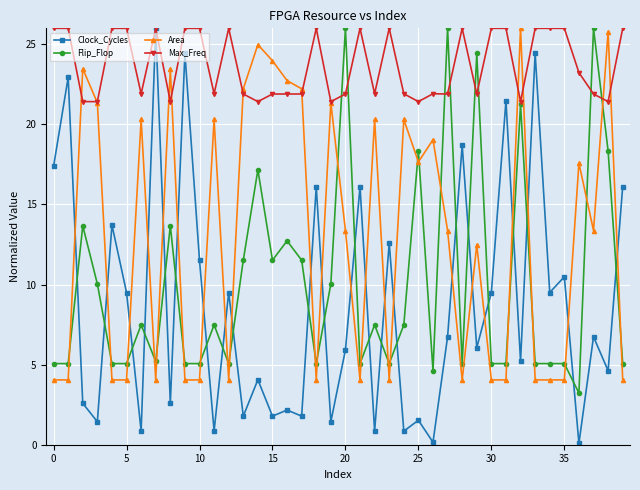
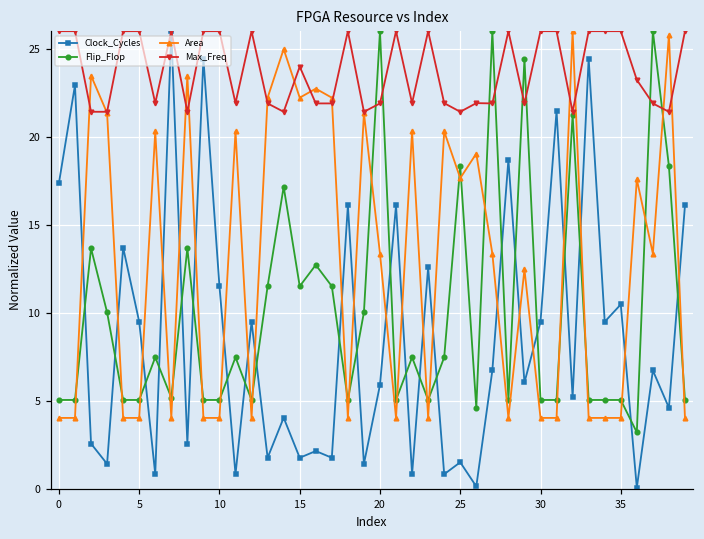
Area, 15: 24.0 -> 22.2
Max_Freq, 15: 21.9 -> 24.0
